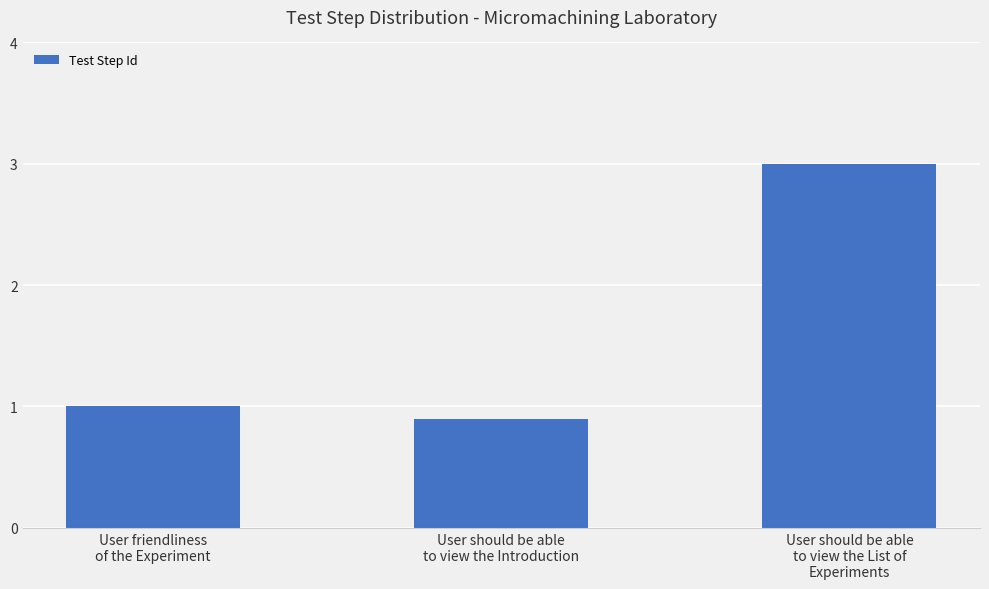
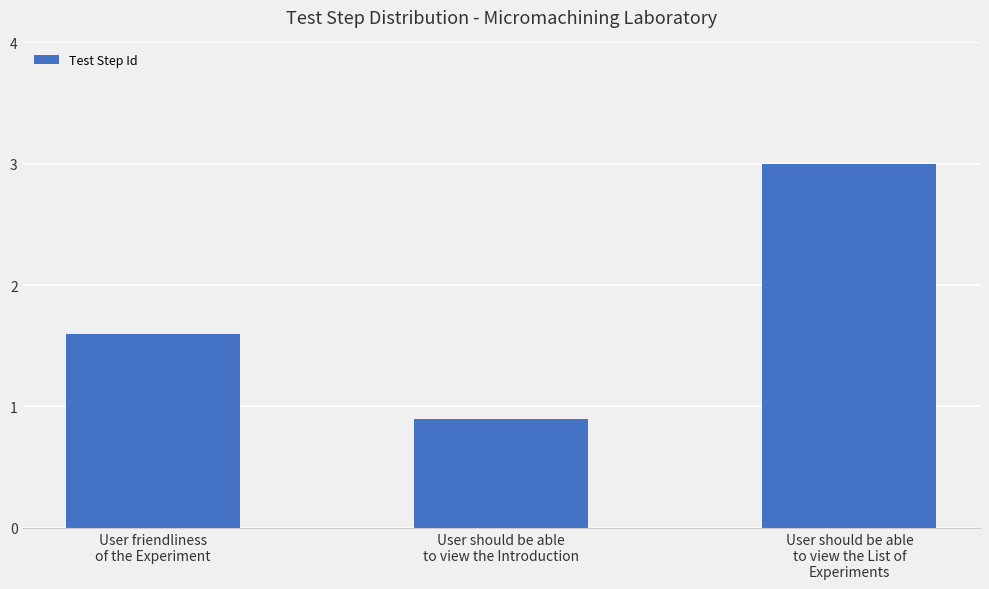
User friendliness of the Experiment: 1.0 -> 1.6
